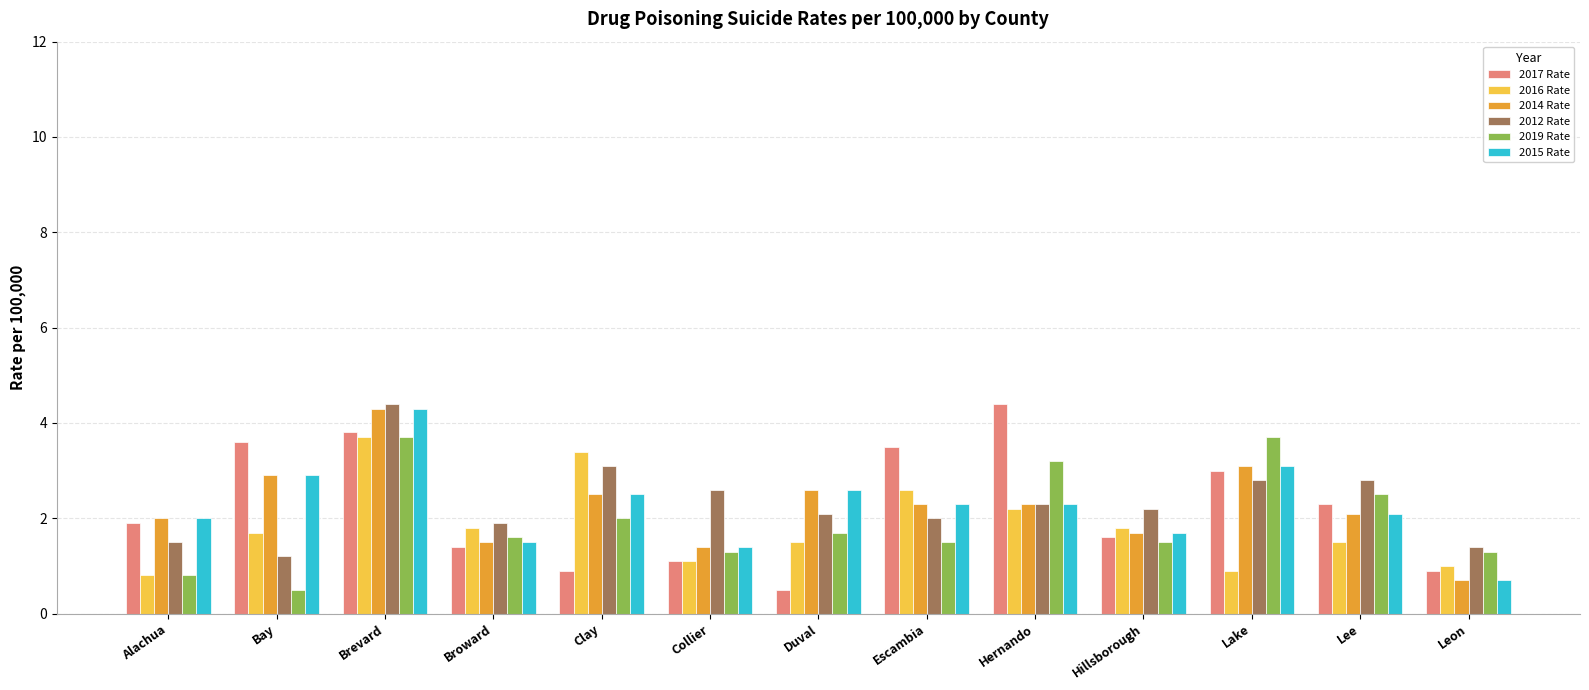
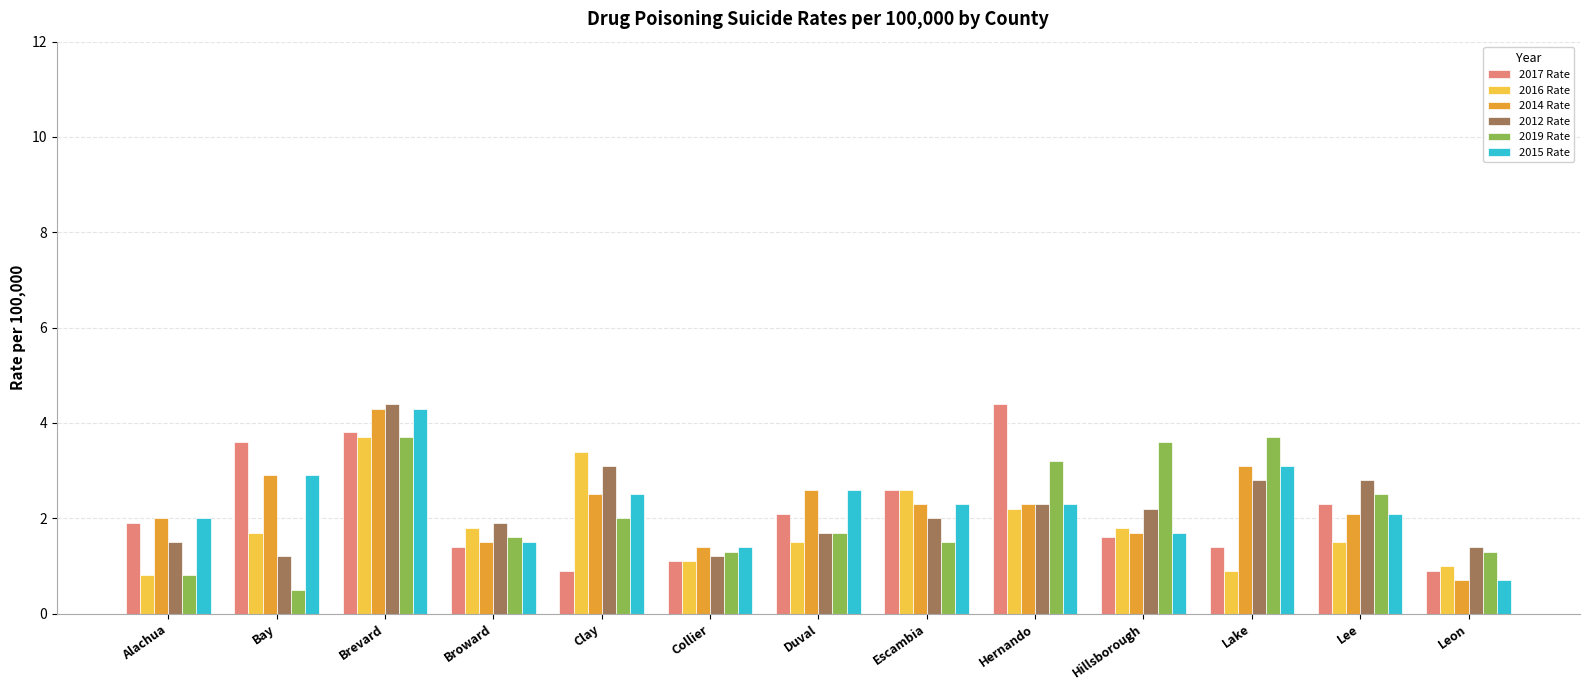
2012 Rate, Collier: 2.6 -> 1.2
2017 Rate, Duval: 0.5 -> 2.1
2012 Rate, Duval: 2.1 -> 1.7
2017 Rate, Escambia: 3.5 -> 2.6
2019 Rate, Hillsborough: 1.5 -> 3.6
2017 Rate, Lake: 3.0 -> 1.4
